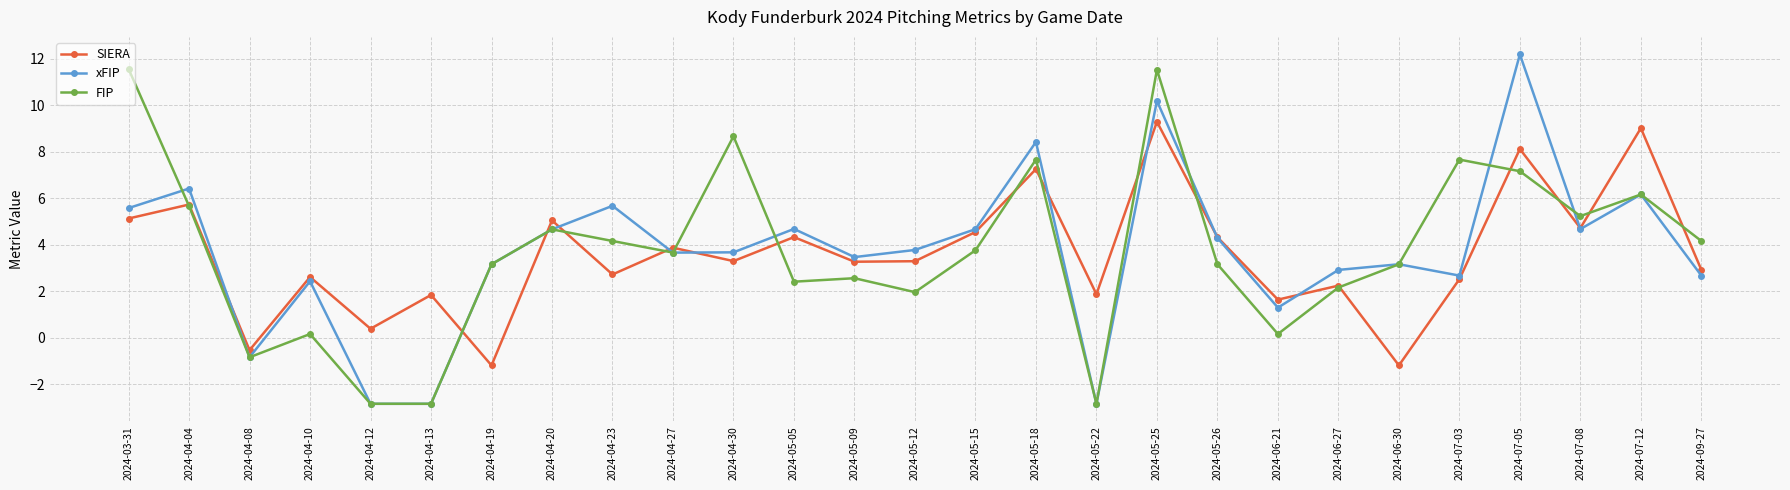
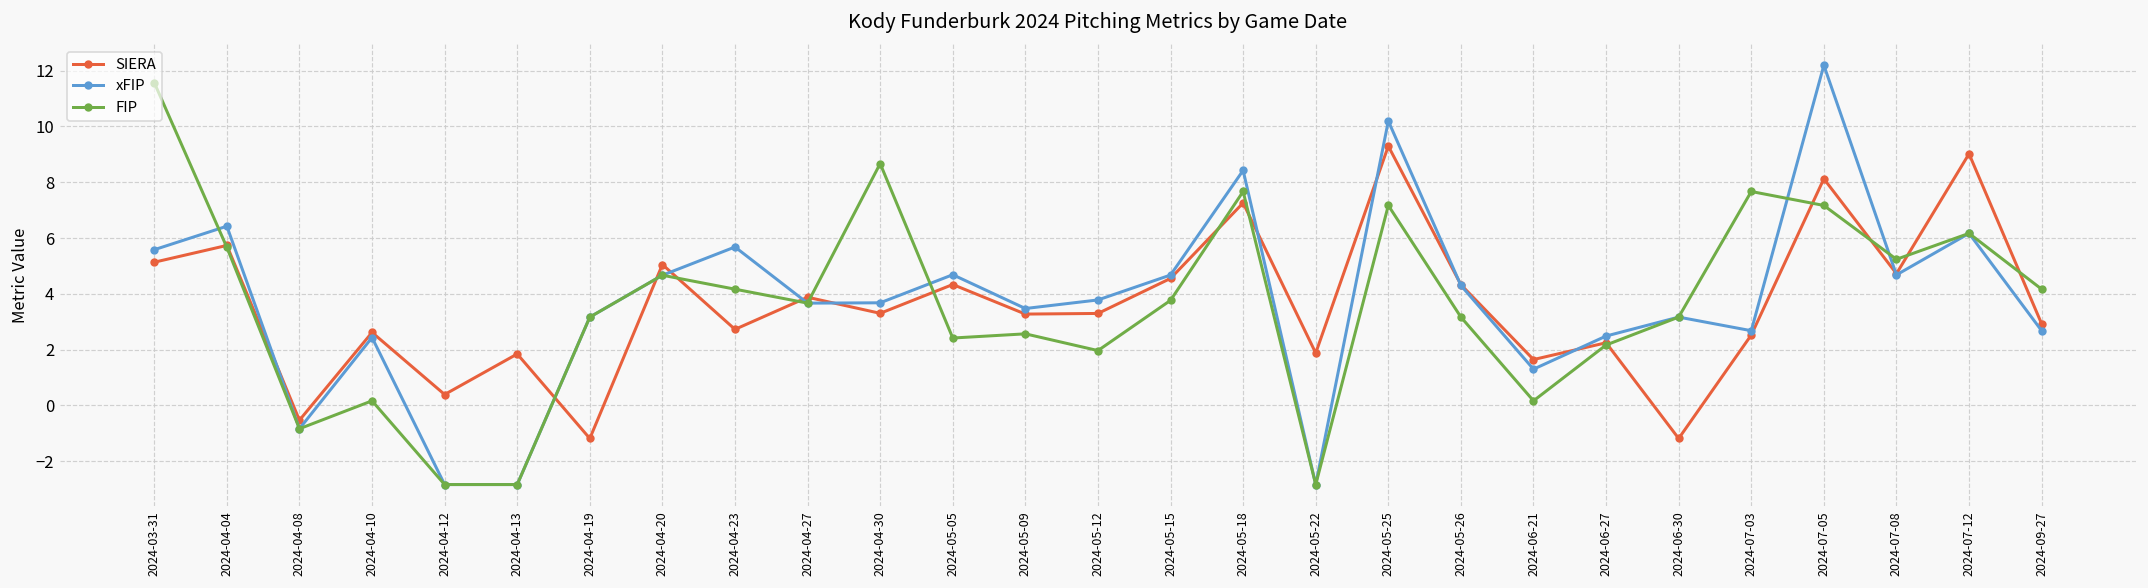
FIP, 2024-05-25: 11.5 -> 7.2
xFIP, 2024-06-27: 2.9 -> 2.5
